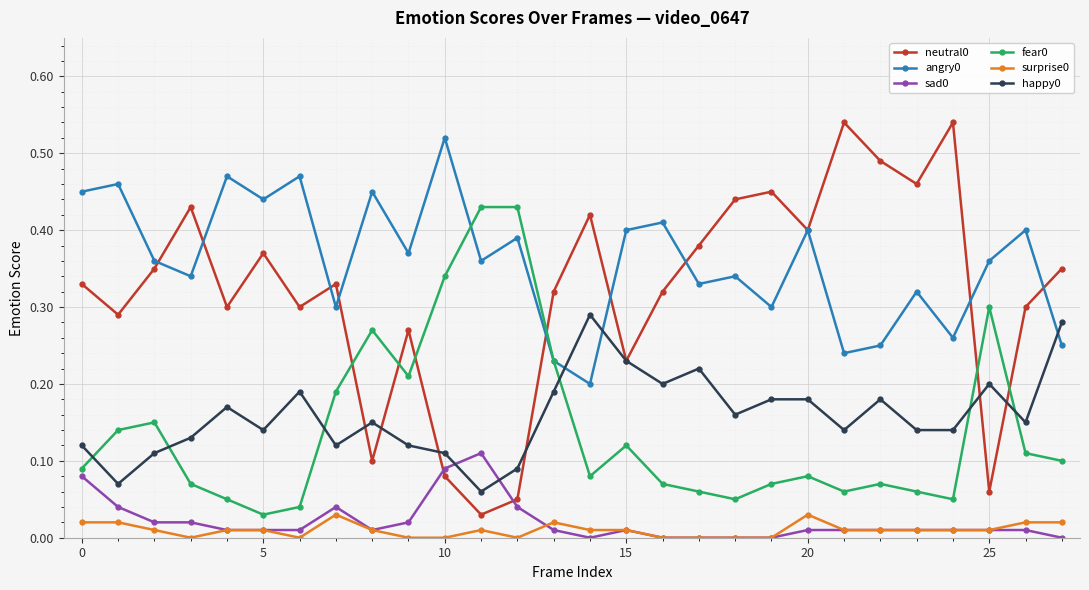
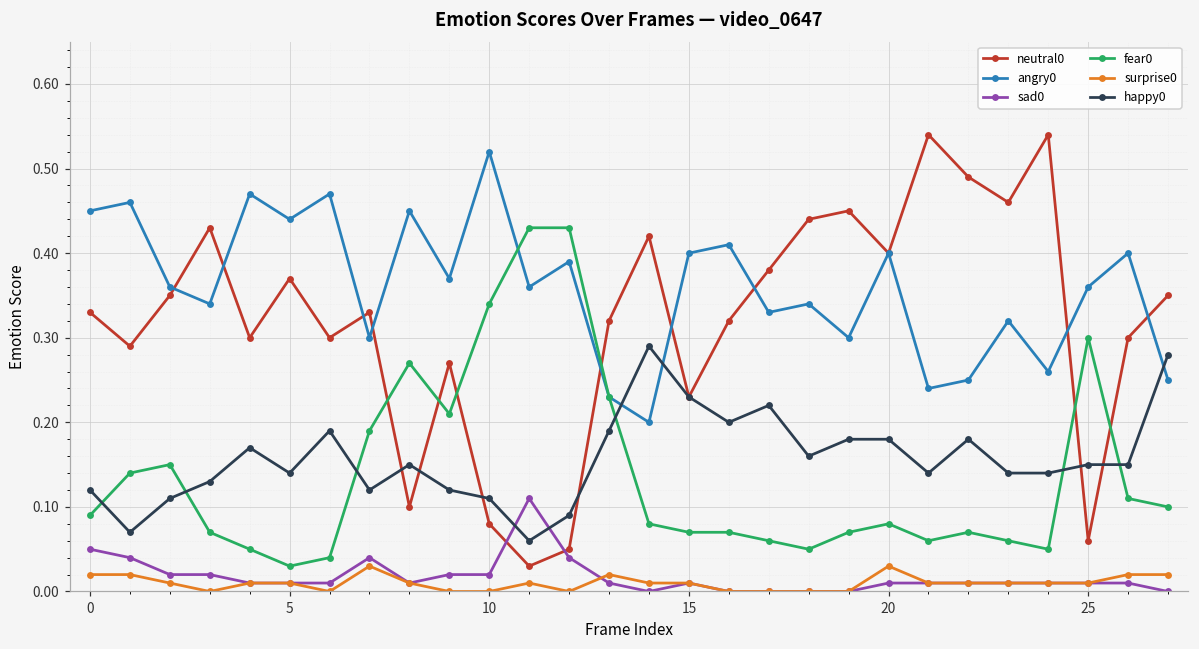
sad0, 0: 0.08 -> 0.05
sad0, 10: 0.09 -> 0.02
fear0, 15: 0.12 -> 0.07
happy0, 25: 0.20 -> 0.15
